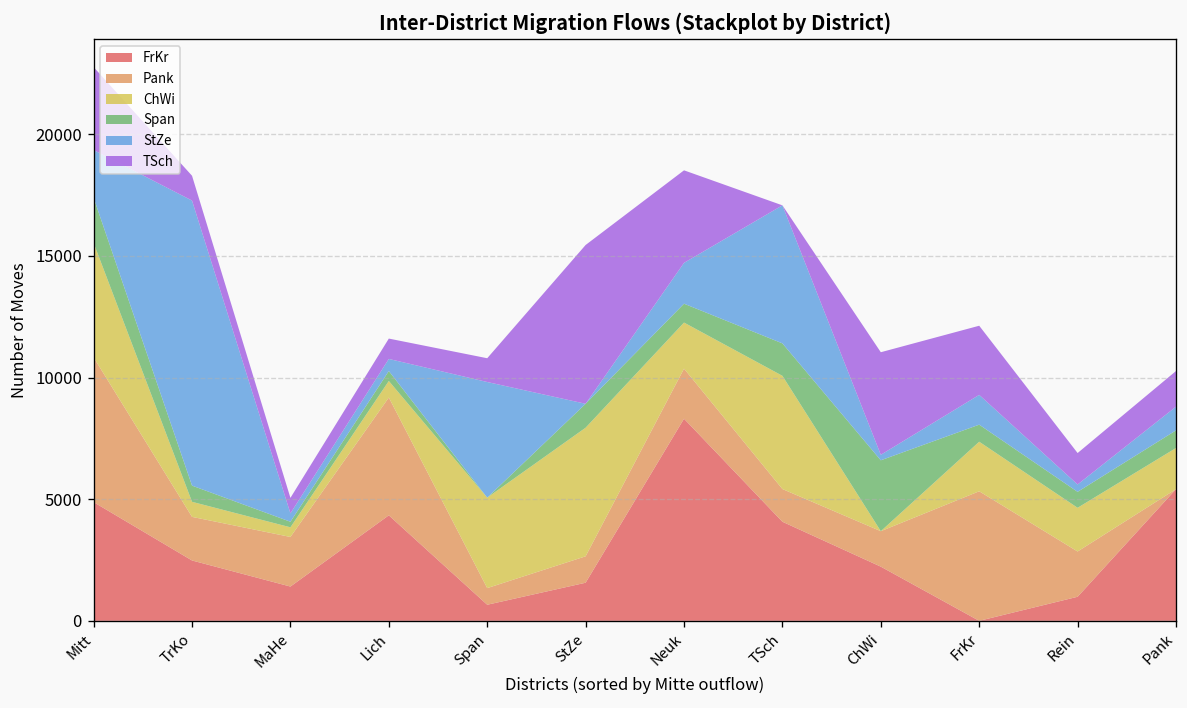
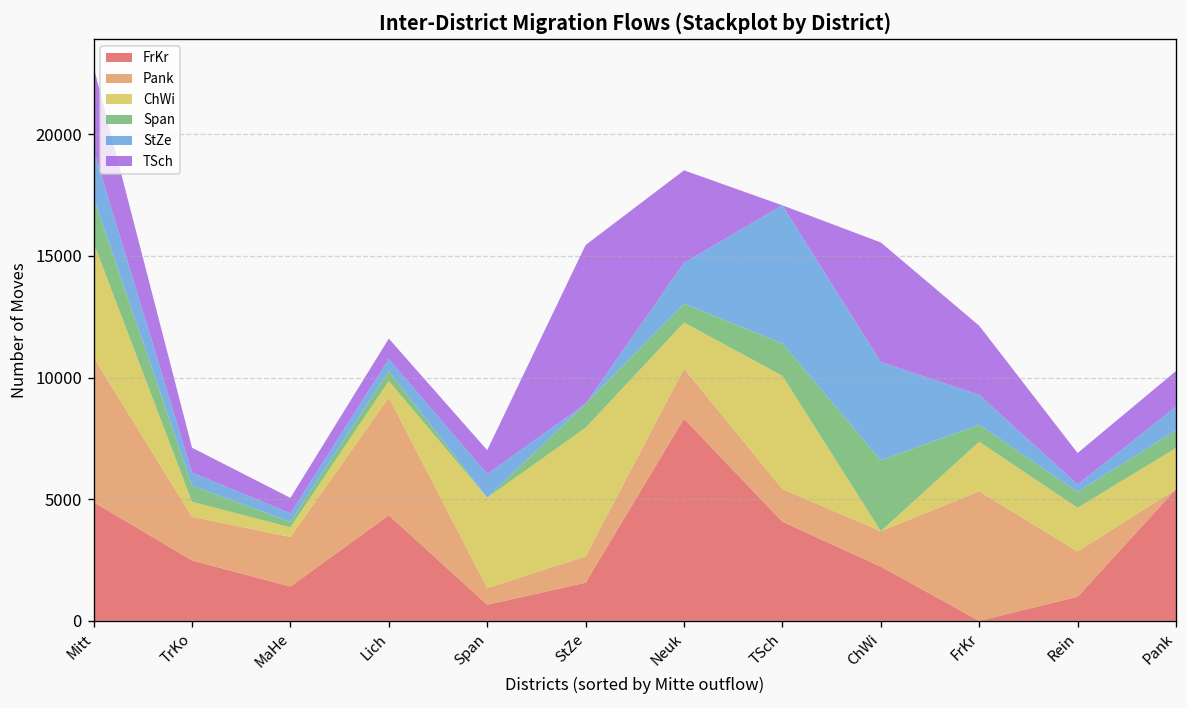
StZe, TrKo: 11700 -> 500
StZe, Span: 4800 -> 1000
StZe, ChWi: 200 -> 4000
TSch, ChWi: 4200 -> 4900
